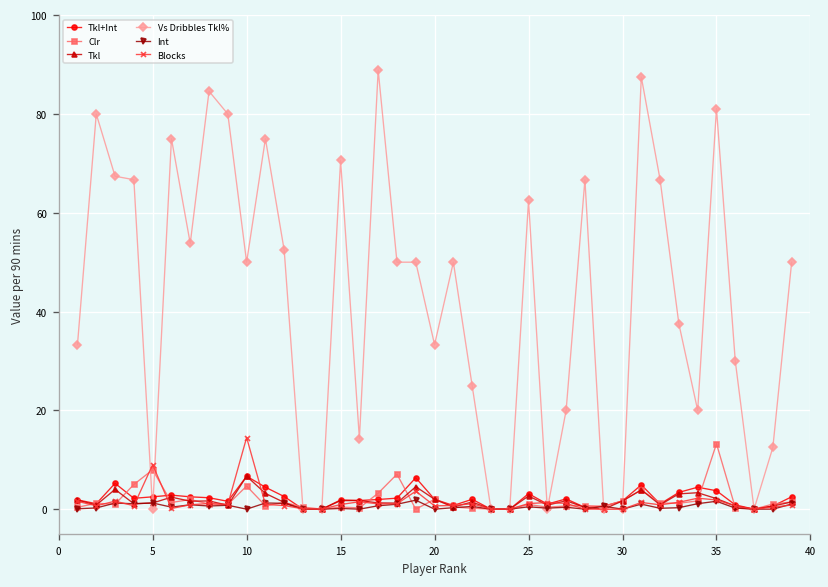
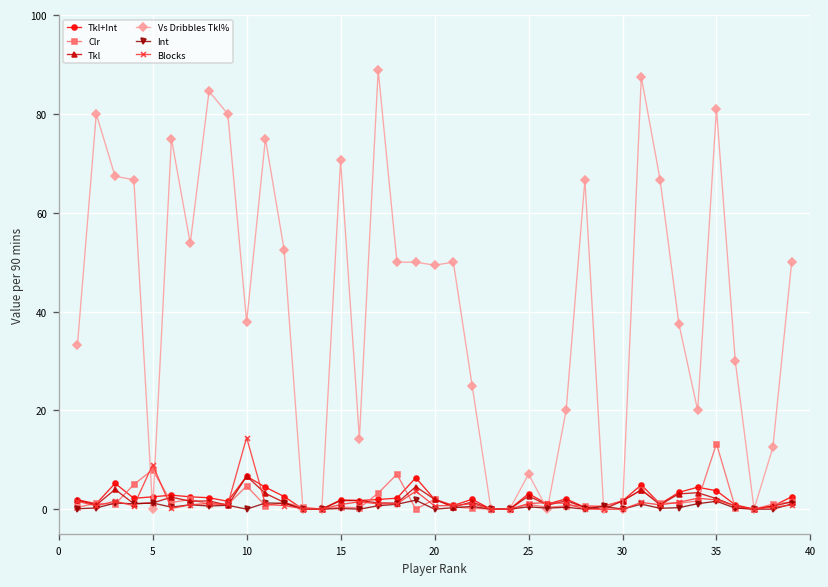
Vs Dribbles Tkl%, 10: 50 -> 38
Vs Dribbles Tkl%, 20: 33 -> 49
Vs Dribbles Tkl%, 25: 63 -> 7
